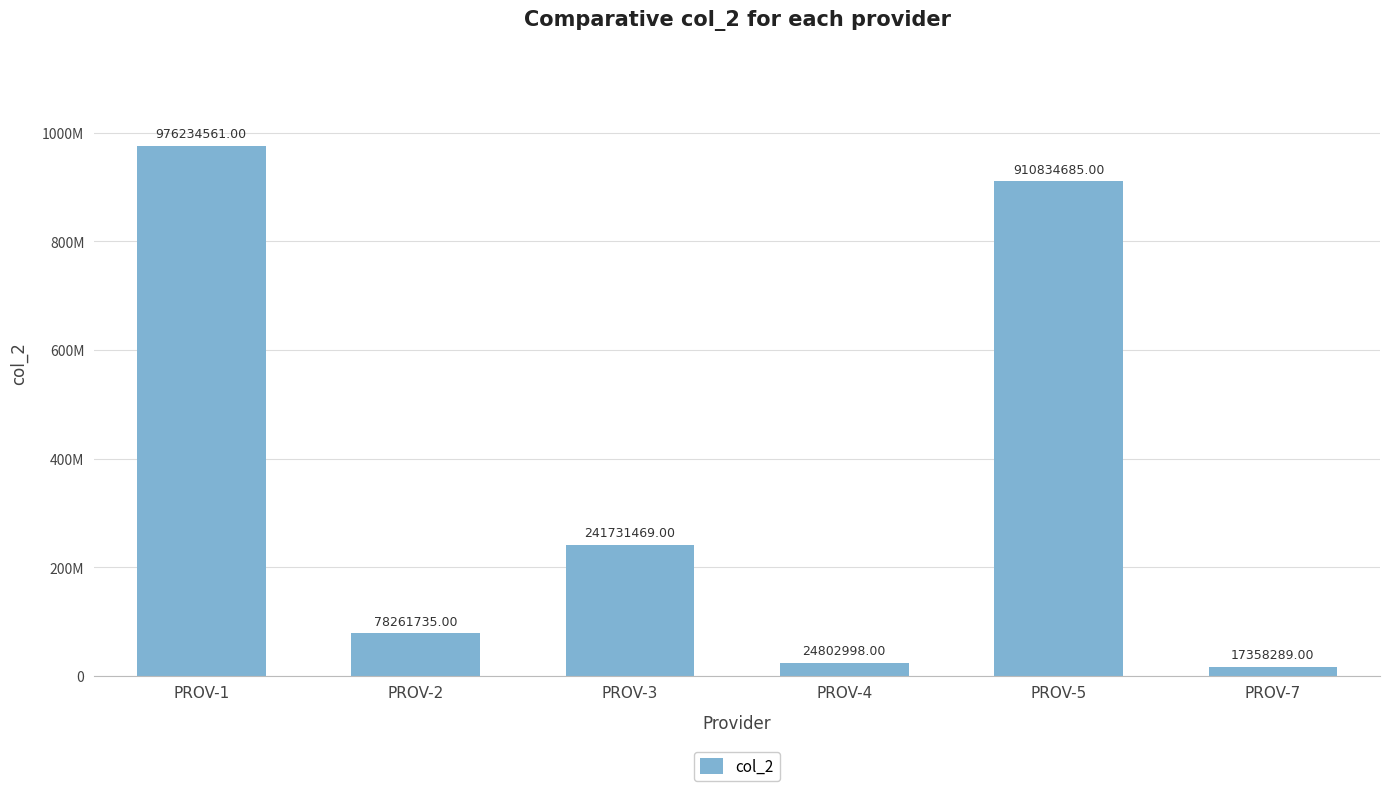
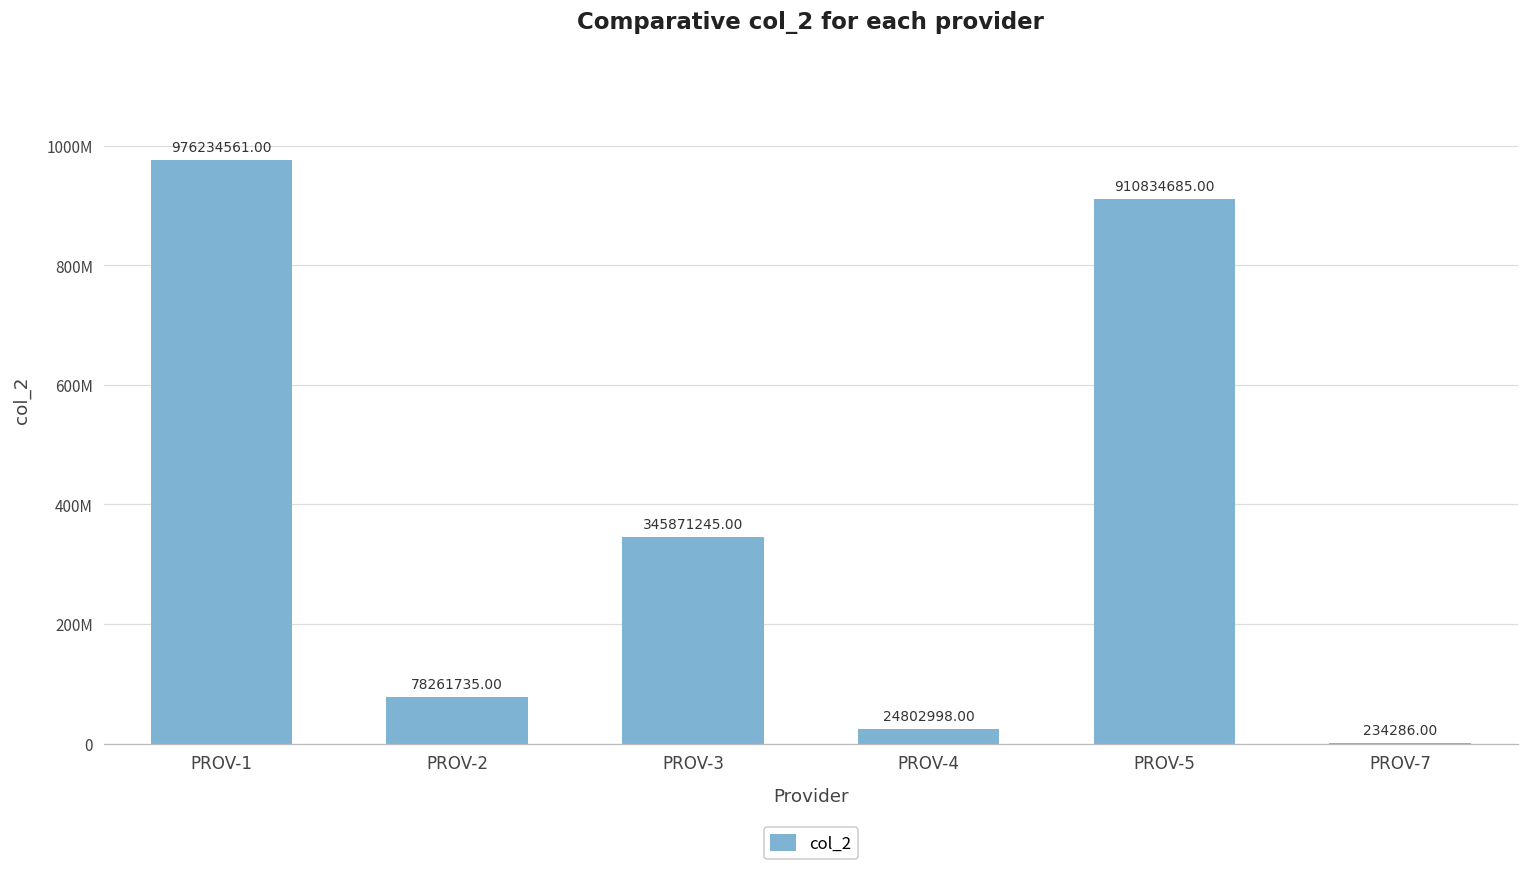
PROV-3: 241731469.00 -> 345871245.00
PROV-7: 17358289.00 -> 234286.00
